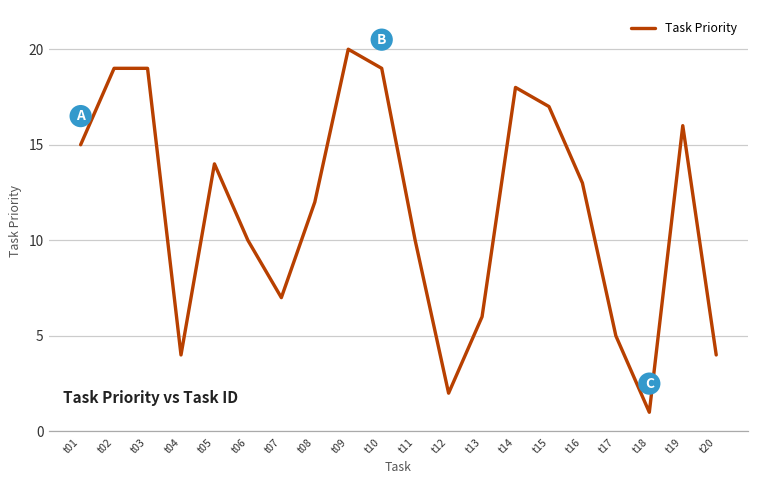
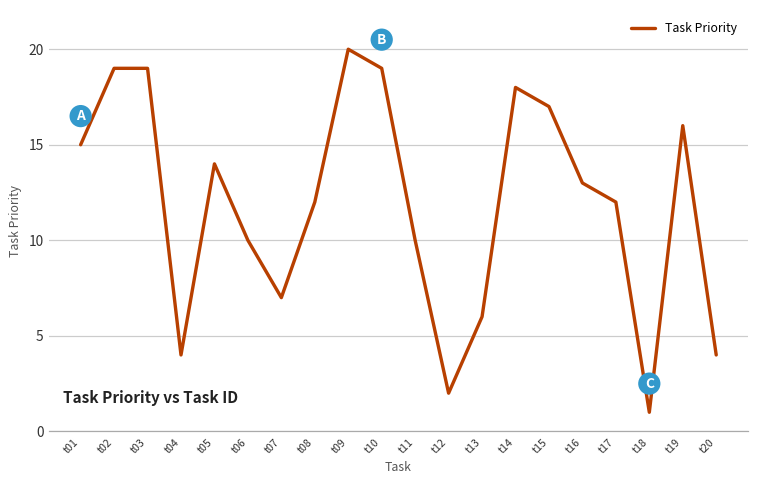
t17: 5 -> 12
